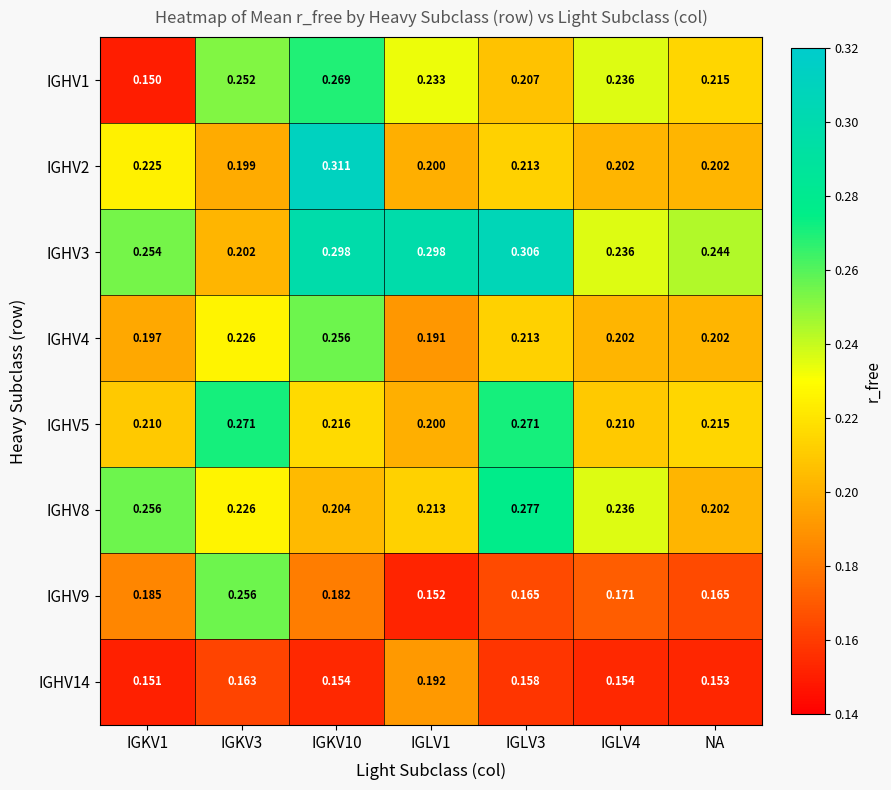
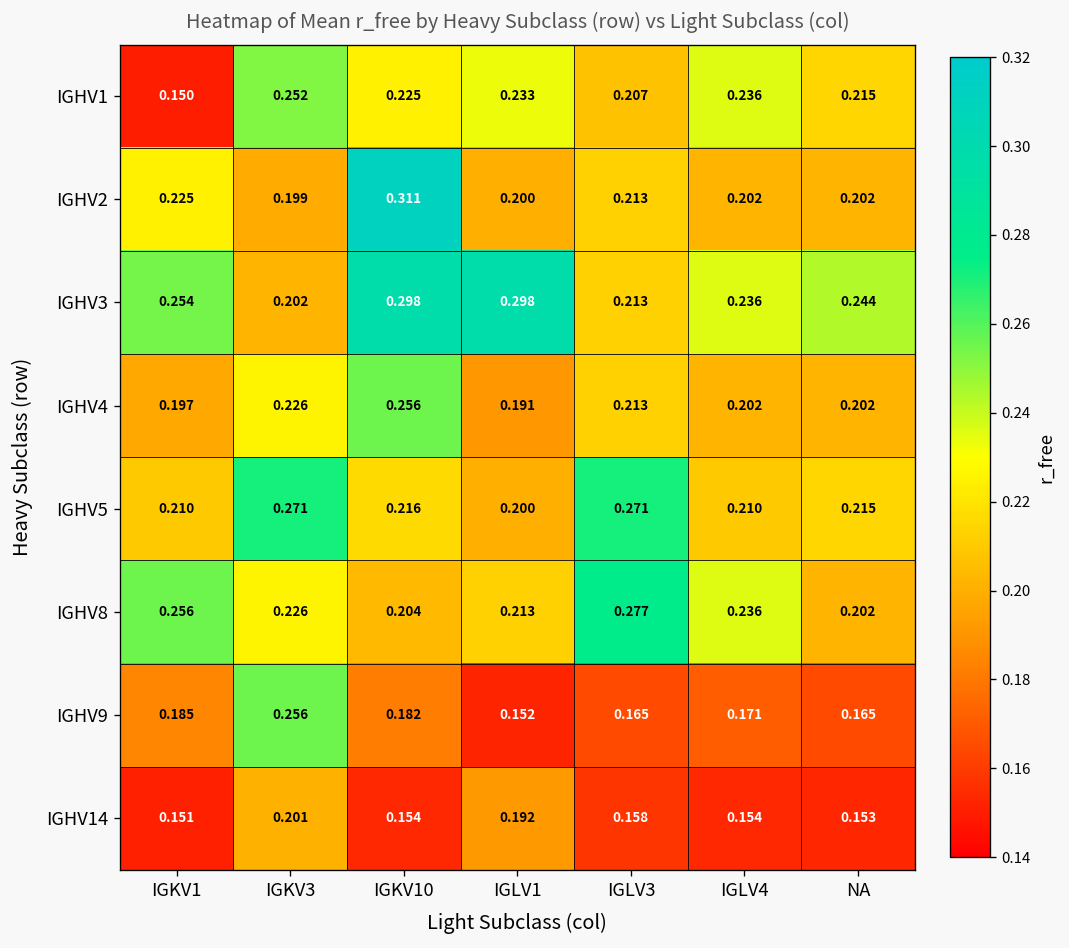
IGHV1, IGKV10: 0.269 -> 0.225
IGHV3, IGLV3: 0.306 -> 0.213
IGHV14, IGKV3: 0.163 -> 0.201
